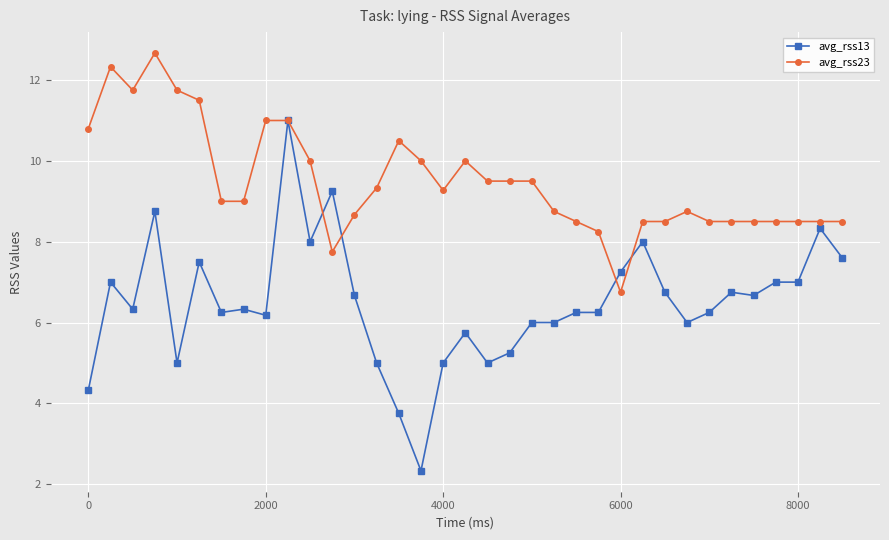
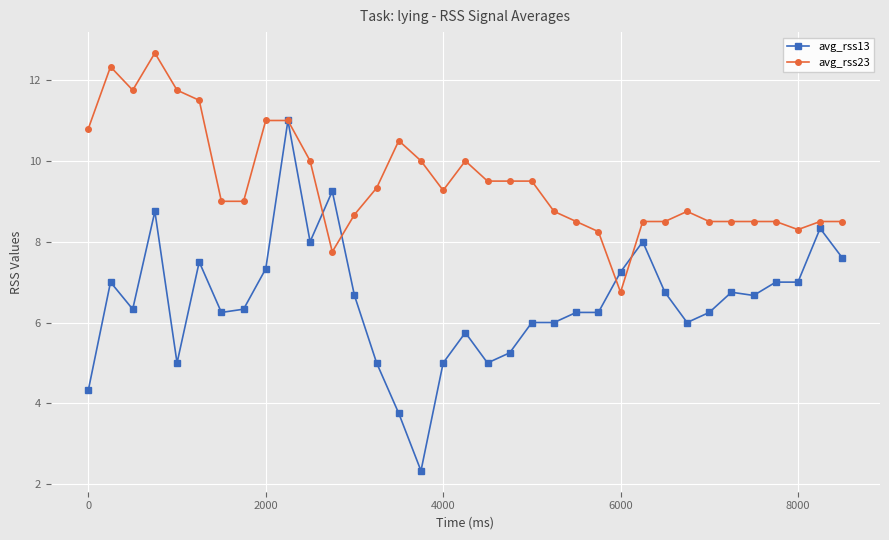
avg_rss13, 2000: 6.2 -> 7.3
avg_rss23, 8000: 8.5 -> 8.3
